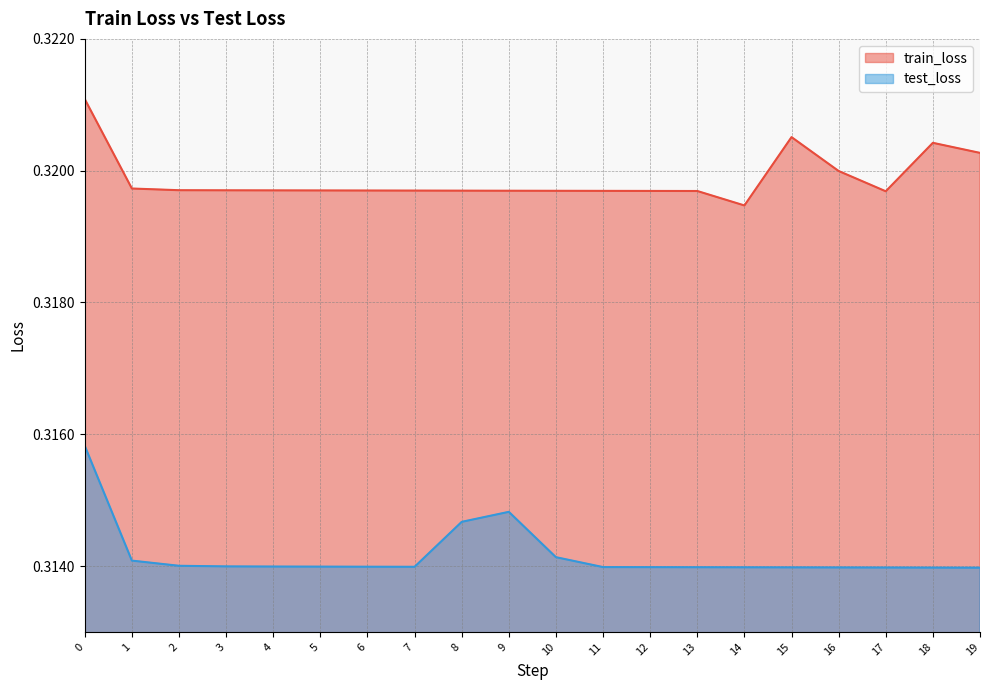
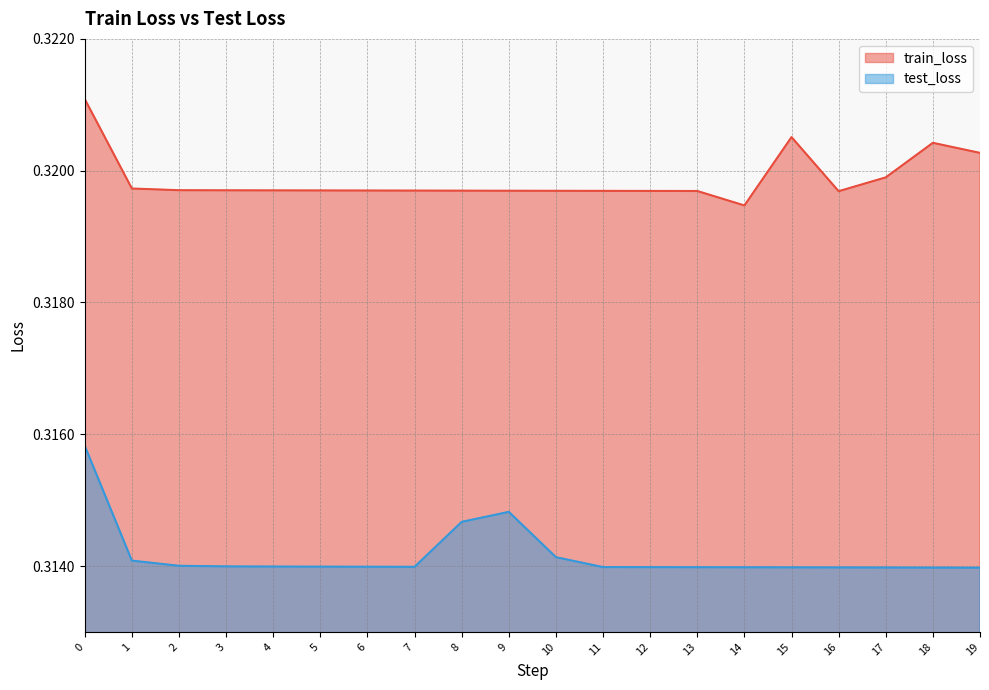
train_loss, 16: 0.3200 -> 0.3197
train_loss, 17: 0.3197 -> 0.3199
